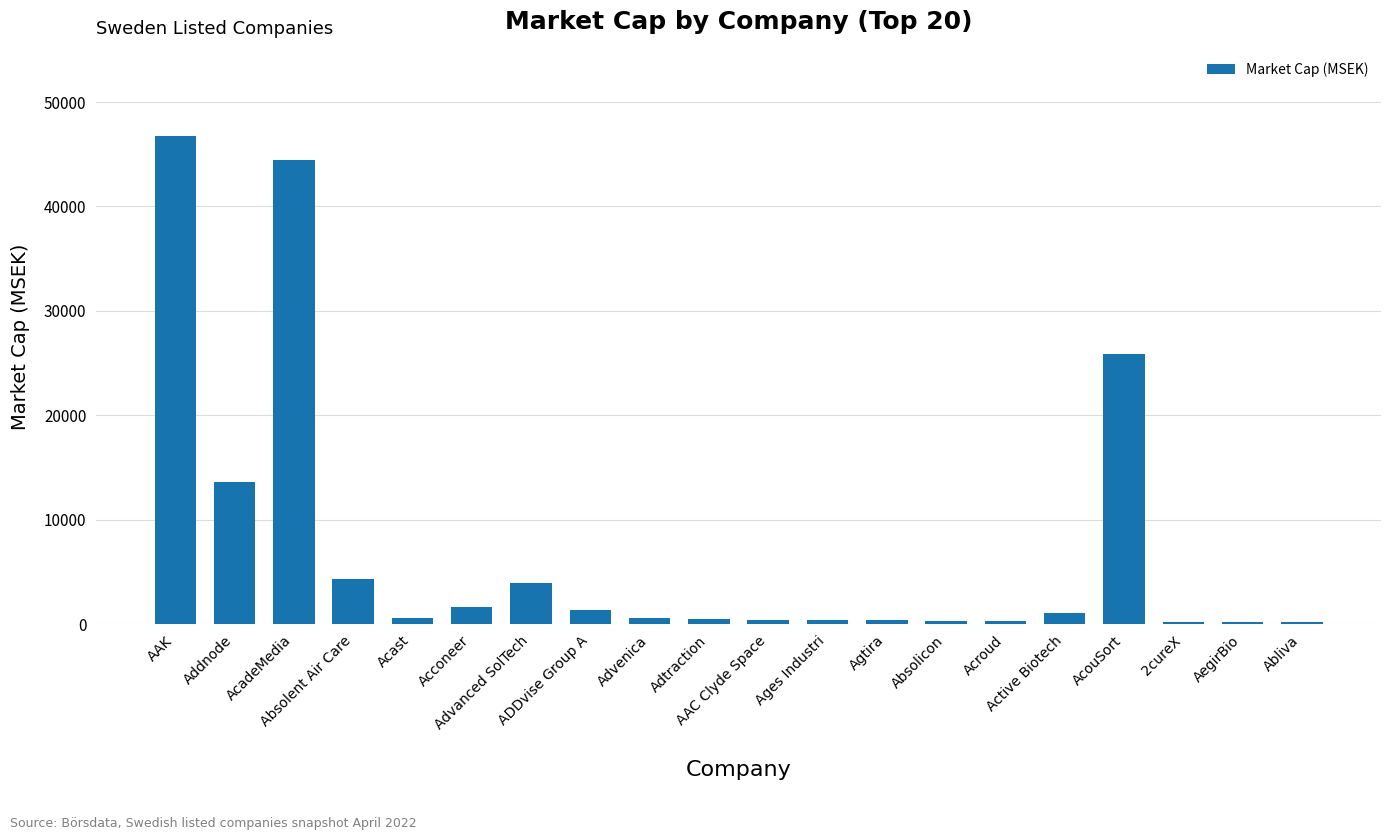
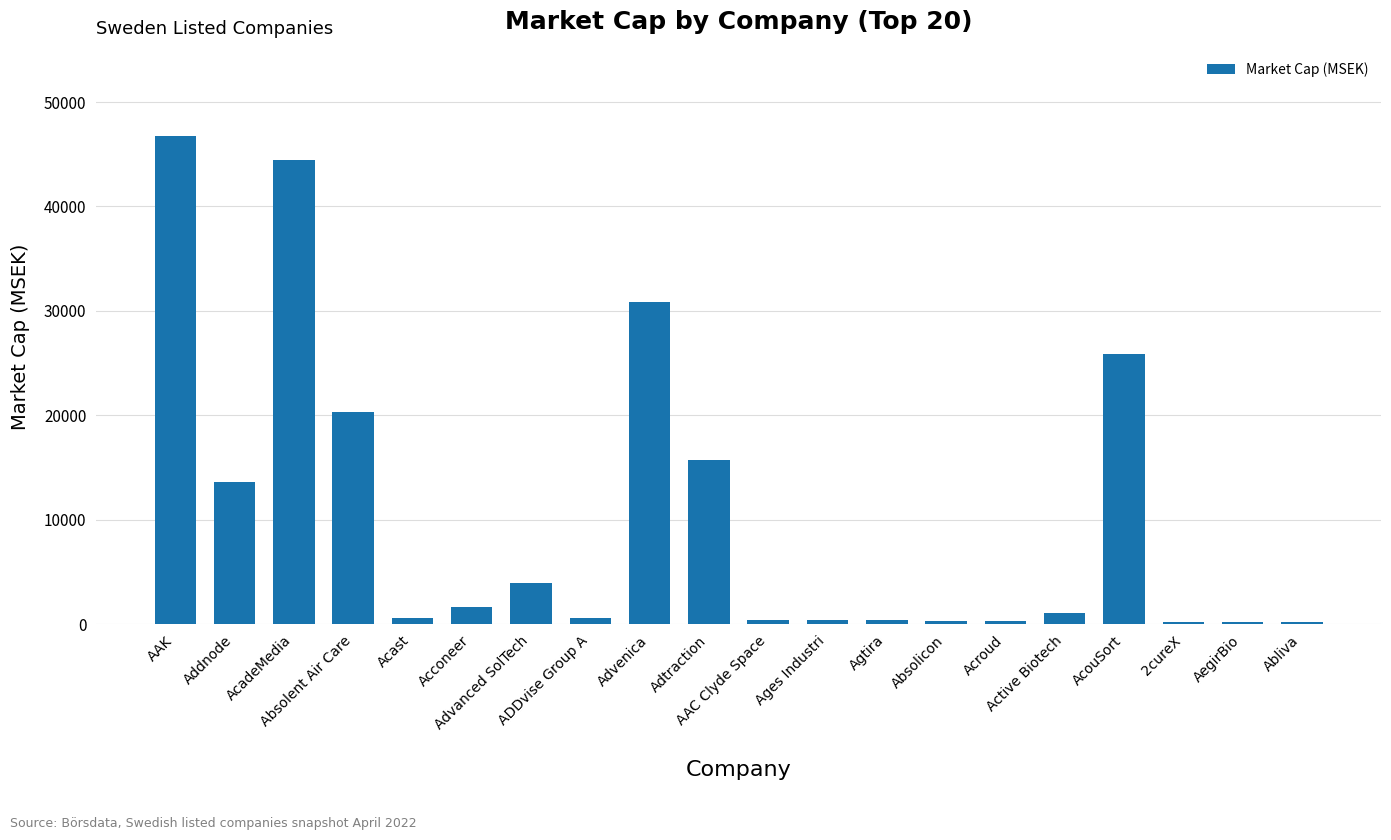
Absolent Air Care: 4300 -> 20300
ADDvise Group A: 1400 -> 600
Advenica: 600 -> 30900
Adtraction: 500 -> 15700
